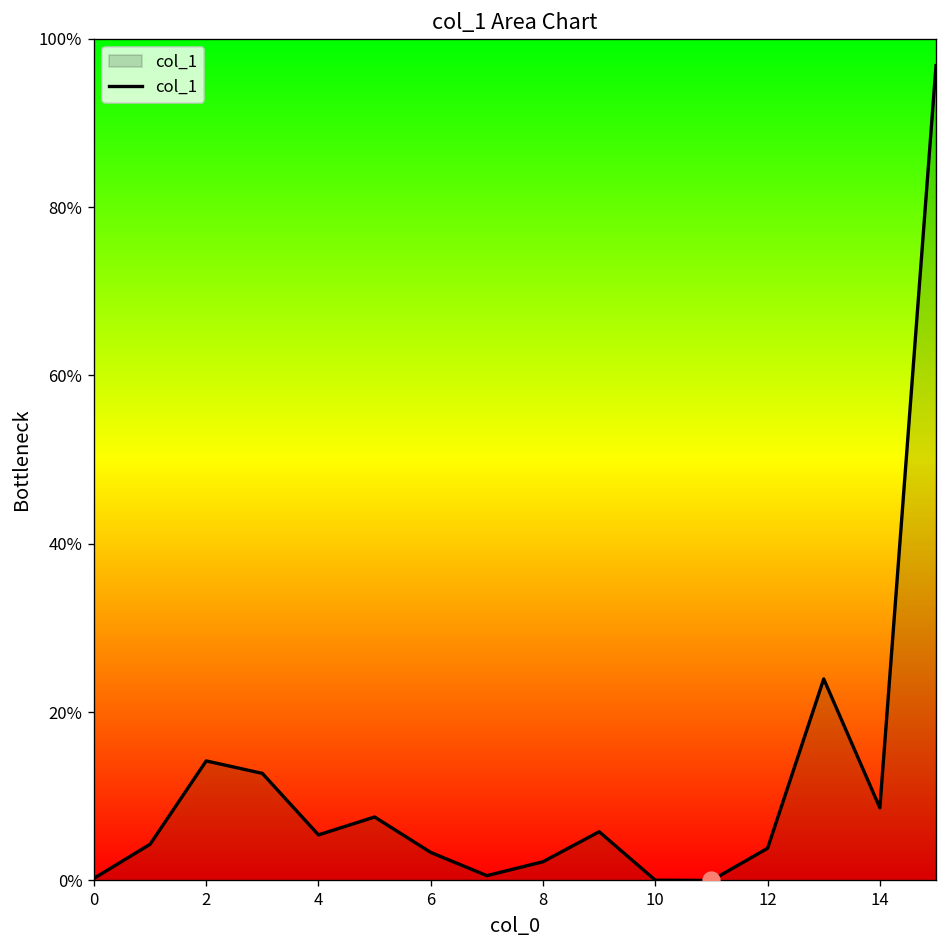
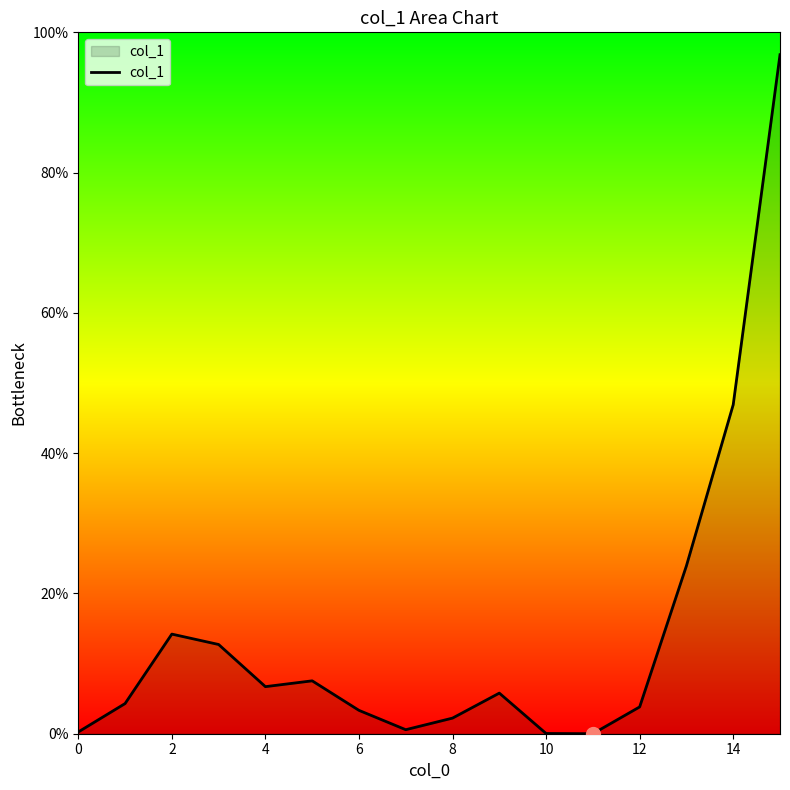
col_1, 4: 5% -> 7%
col_1, 14: 9% -> 47%
